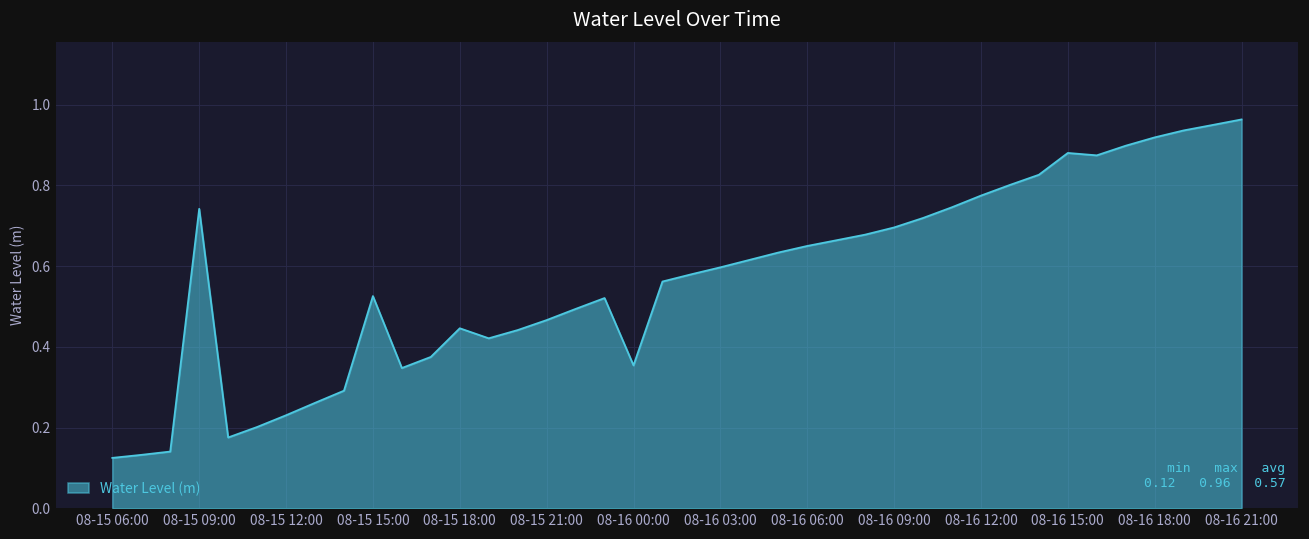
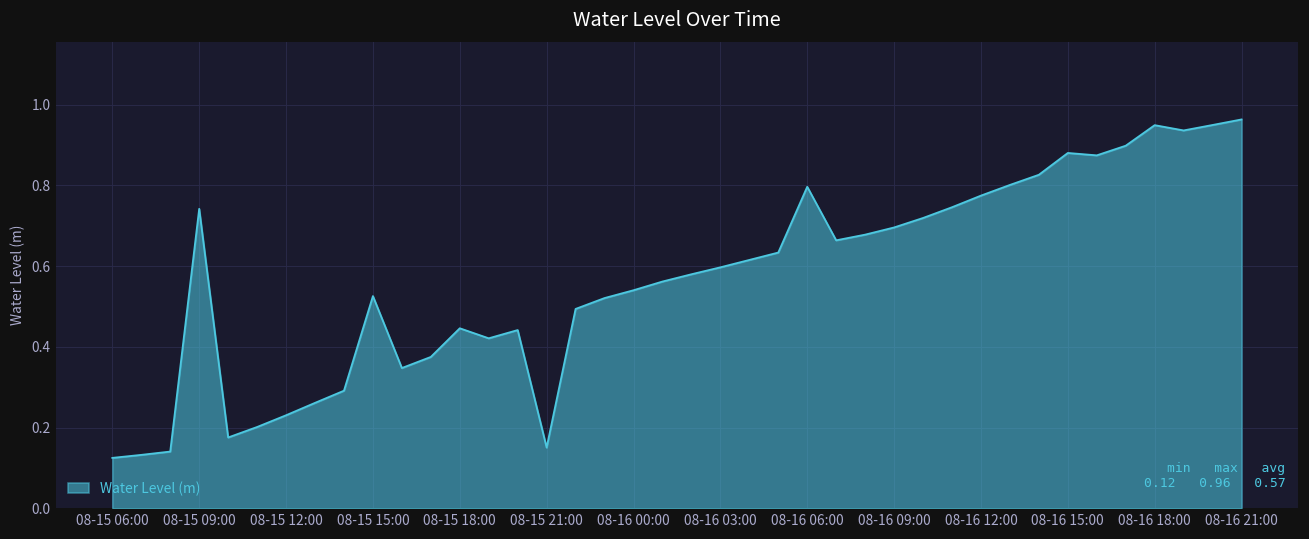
08-15 21:00: 0.47 -> 0.15
08-16 00:00: 0.35 -> 0.54
08-16 06:00: 0.65 -> 0.80
08-16 18:00: 0.92 -> 0.95
